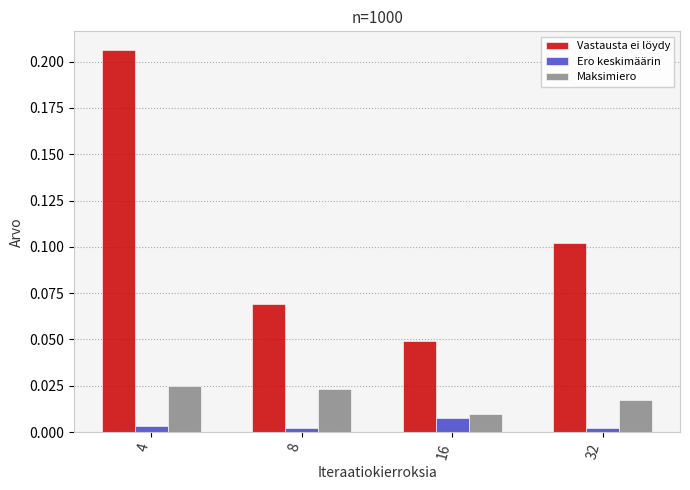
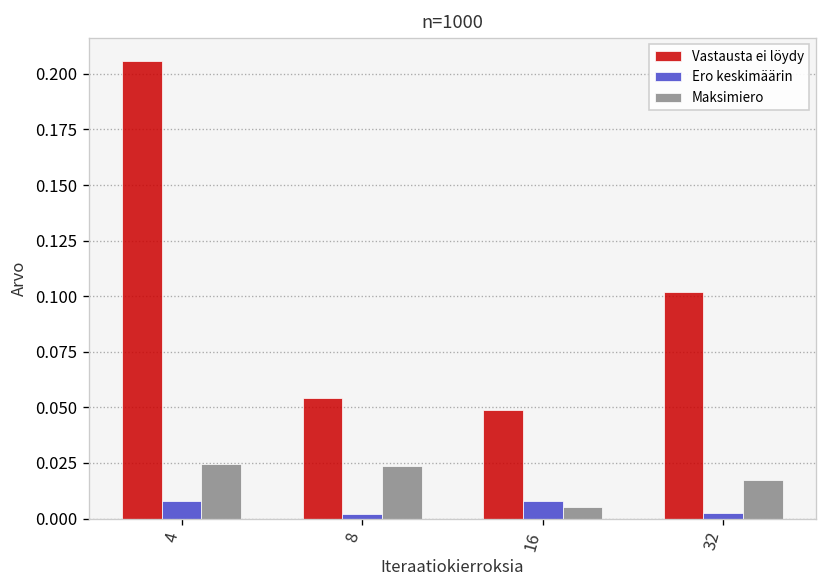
Ero keskimäärin, 4: 0.003 -> 0.008
Vastausta ei löydy, 8: 0.069 -> 0.054
Maksimiero, 16: 0.010 -> 0.005
